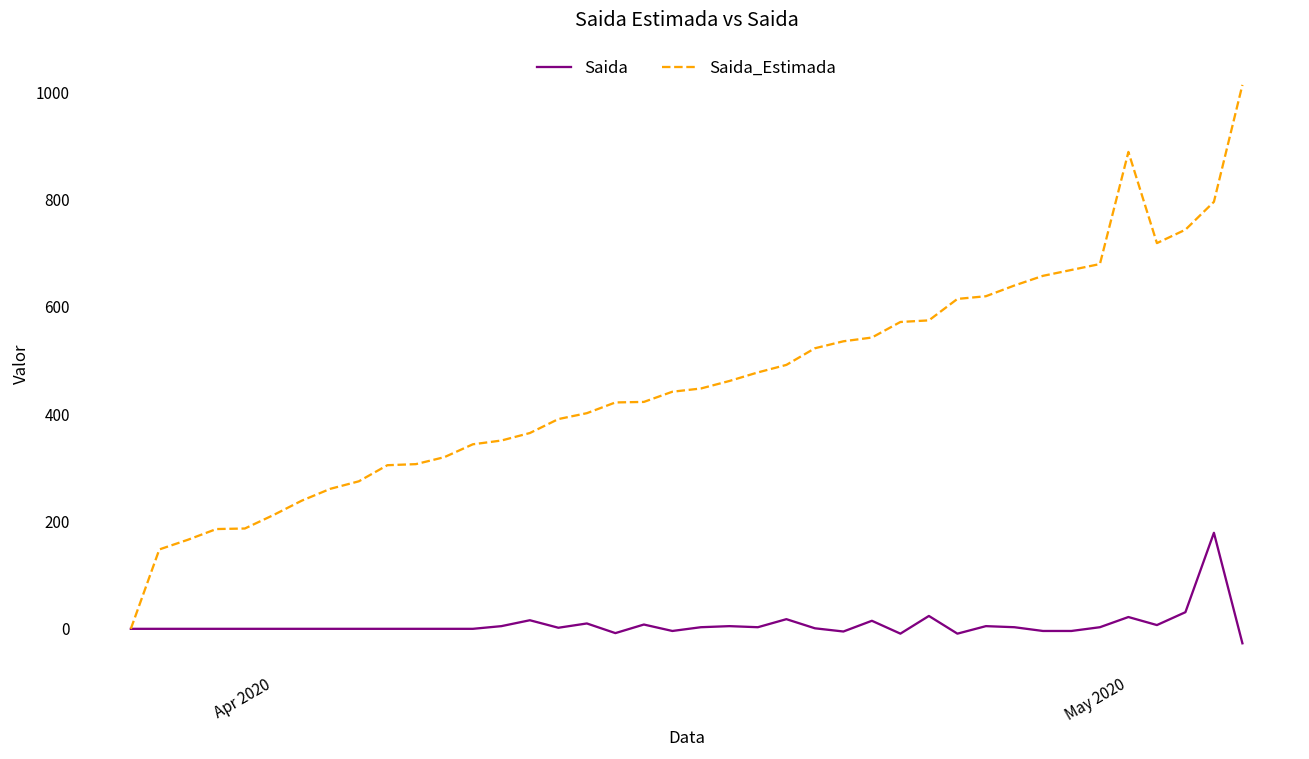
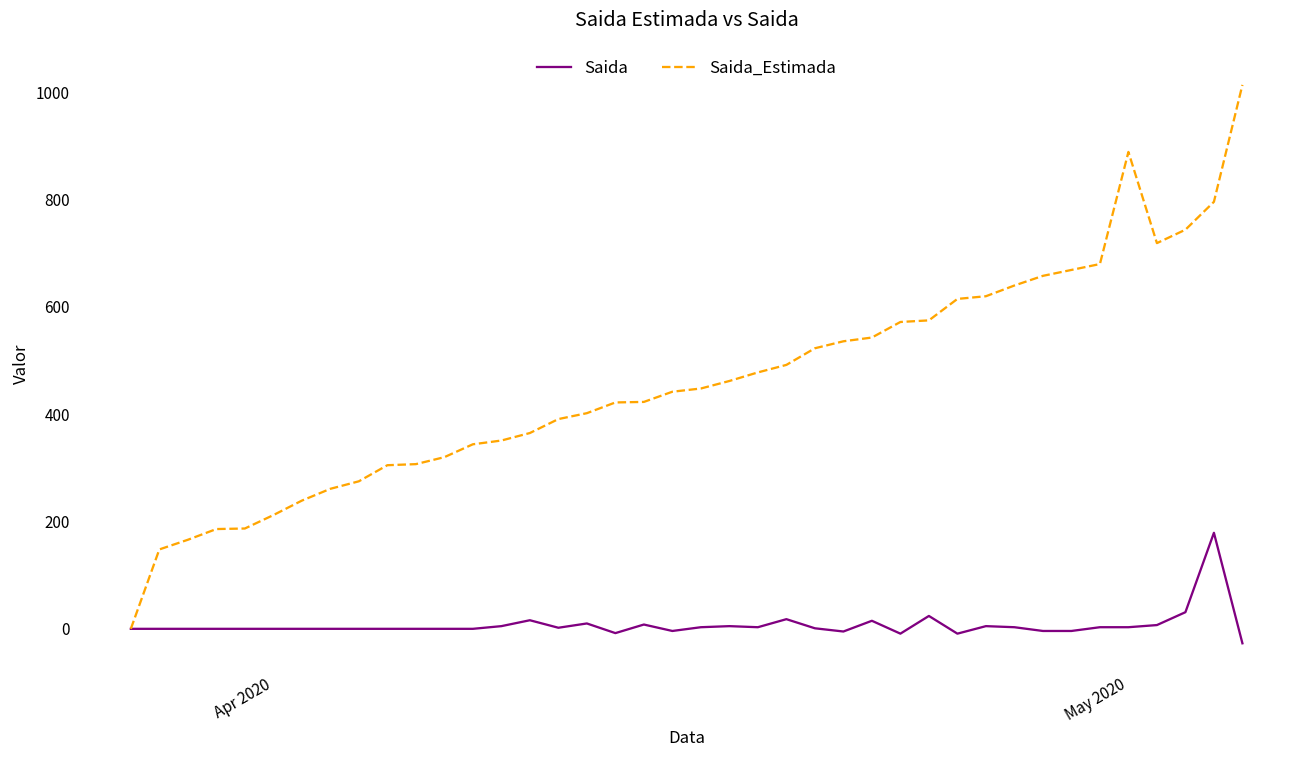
Saida, May 2020: 20 -> 0
